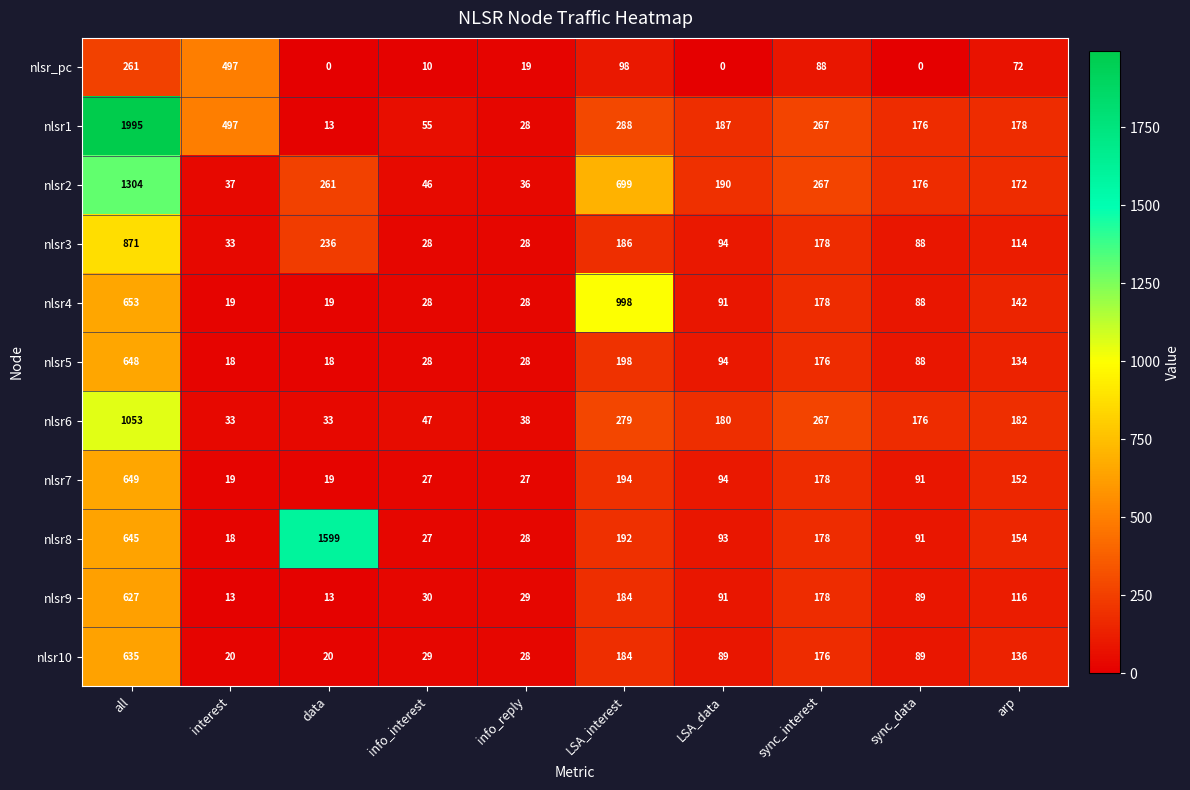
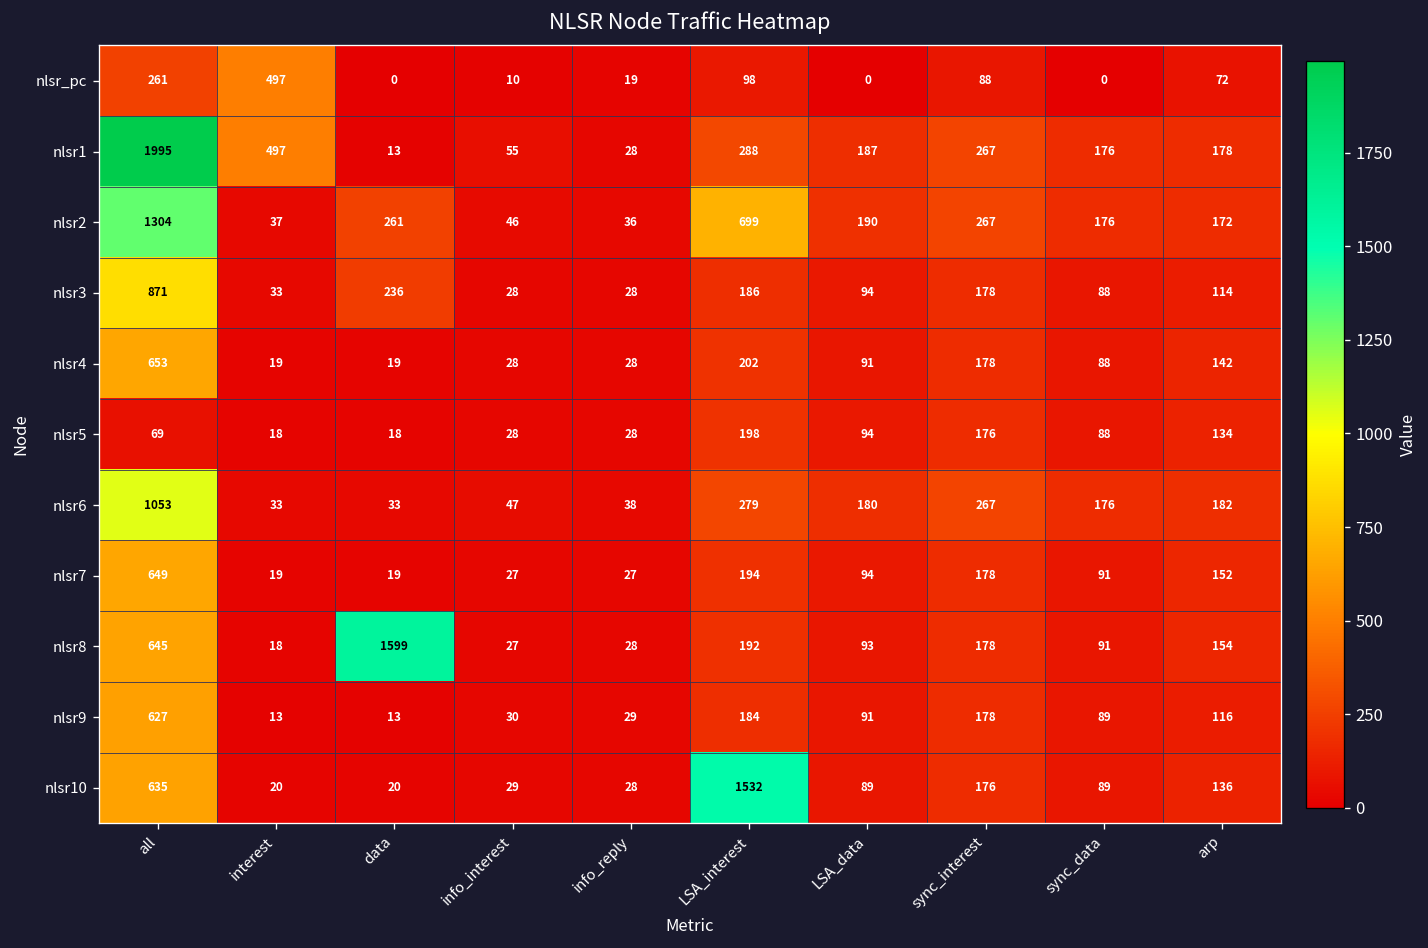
nlsr4, LSA_interest: 998 -> 202
nlsr5, all: 648 -> 69
nlsr10, LSA_interest: 184 -> 1532
